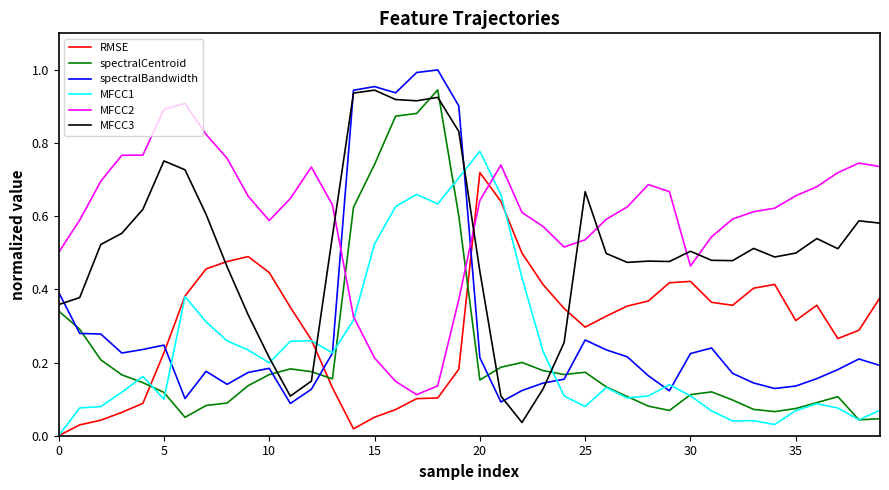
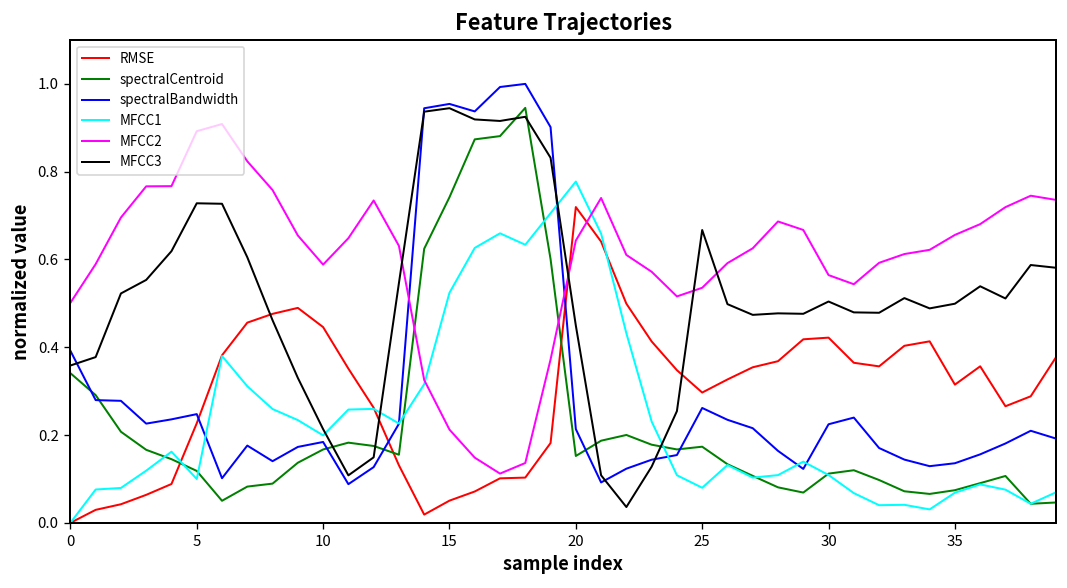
MFCC3, 5: 0.75 -> 0.73
MFCC2, 30: 0.46 -> 0.56
